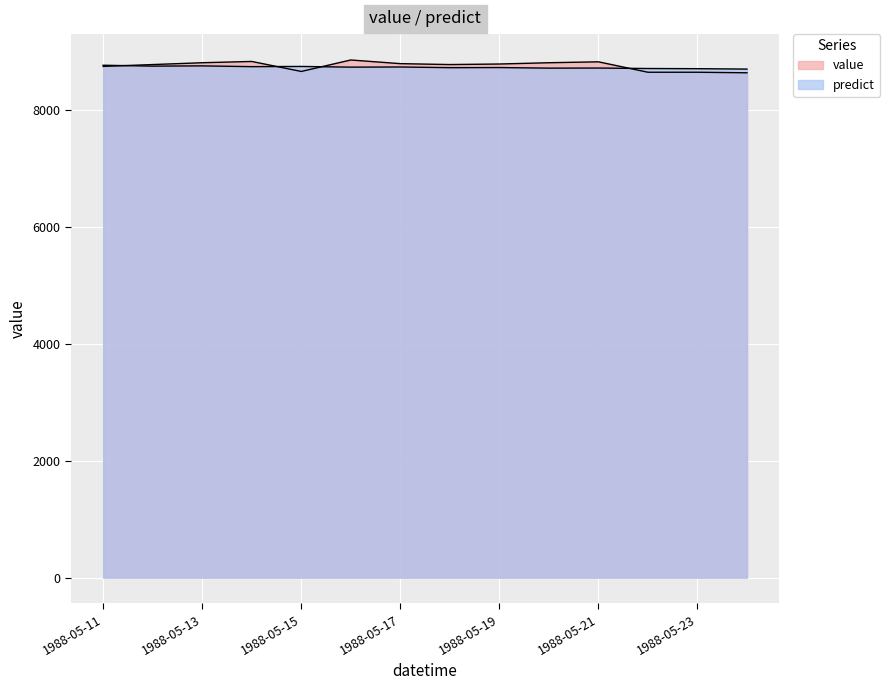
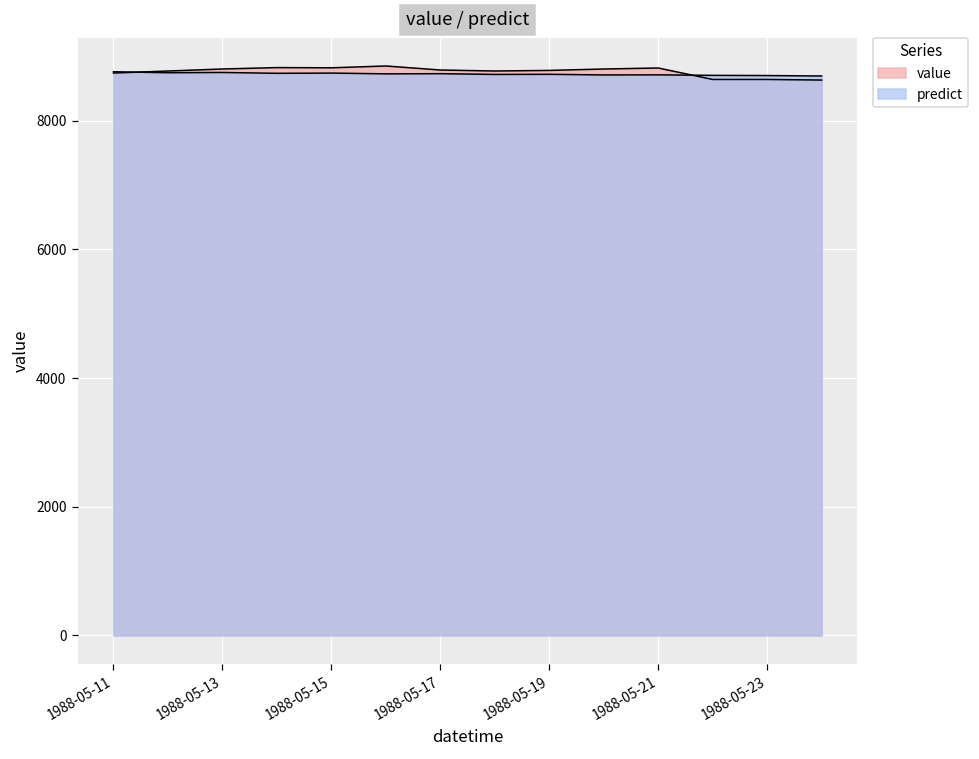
value, 1988-05-15: 8700 -> 8800
